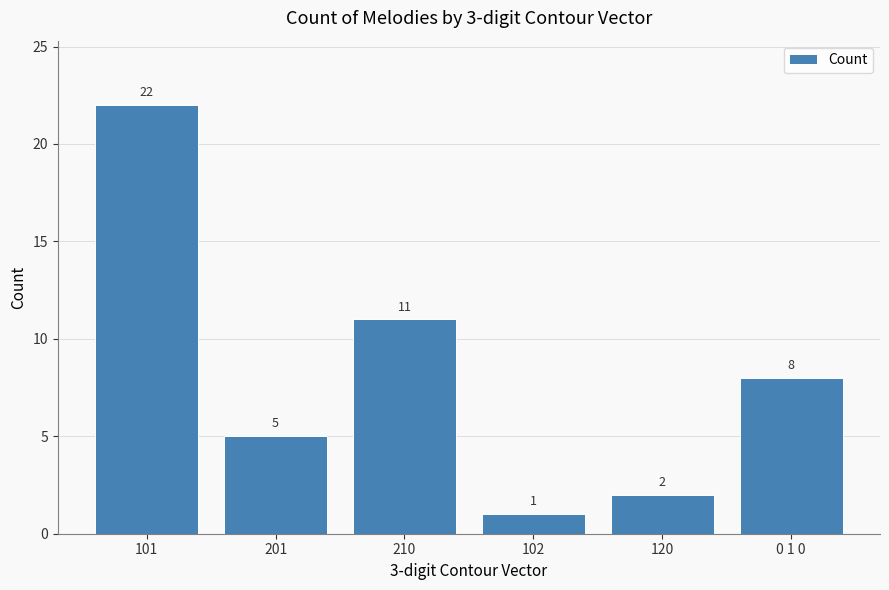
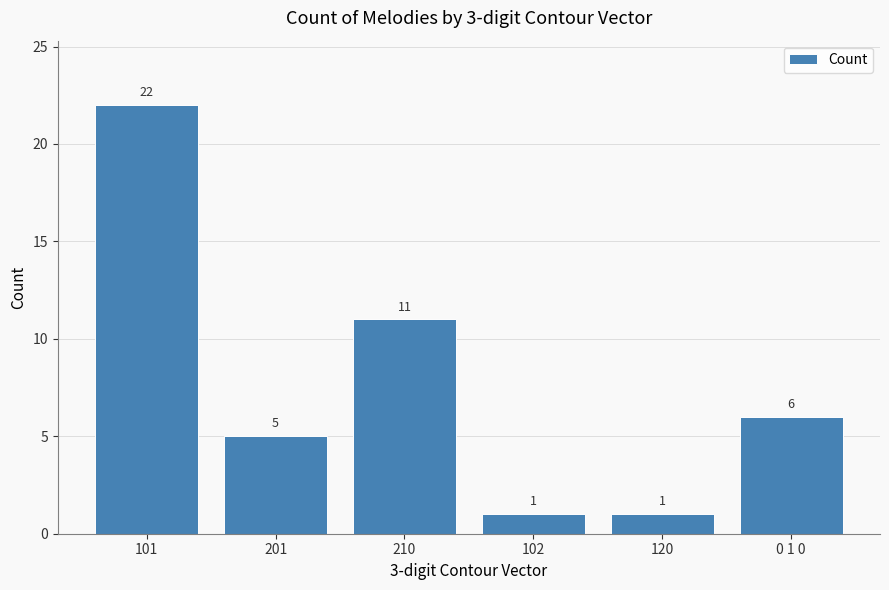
120: 2 -> 1
0 1 0: 8 -> 6
